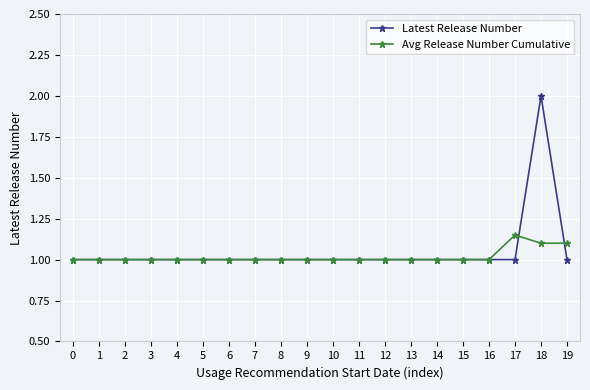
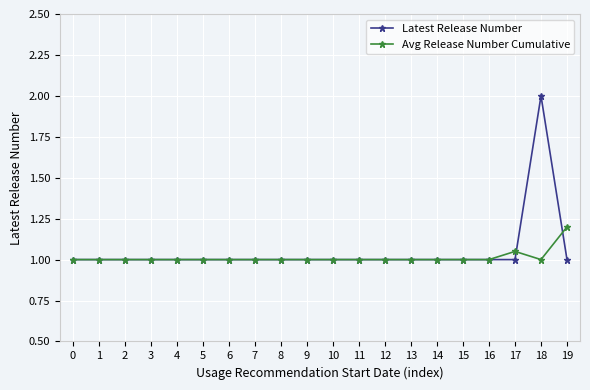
Avg Release Number Cumulative, 17: 1.15 -> 1.05
Avg Release Number Cumulative, 18: 1.1 -> 1.0
Avg Release Number Cumulative, 19: 1.1 -> 1.2
